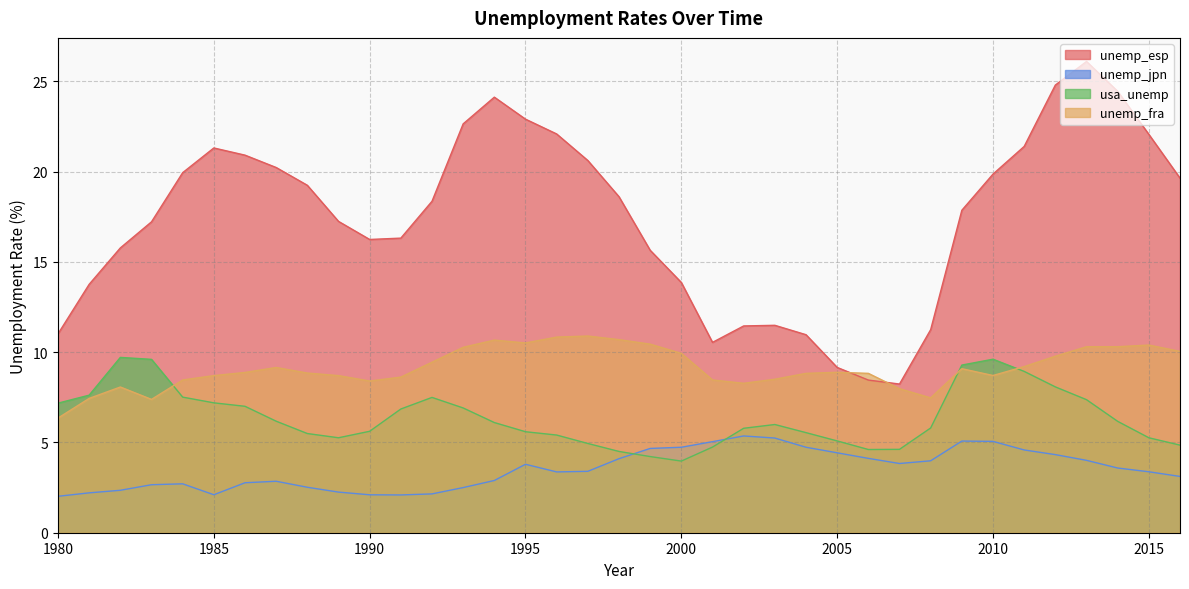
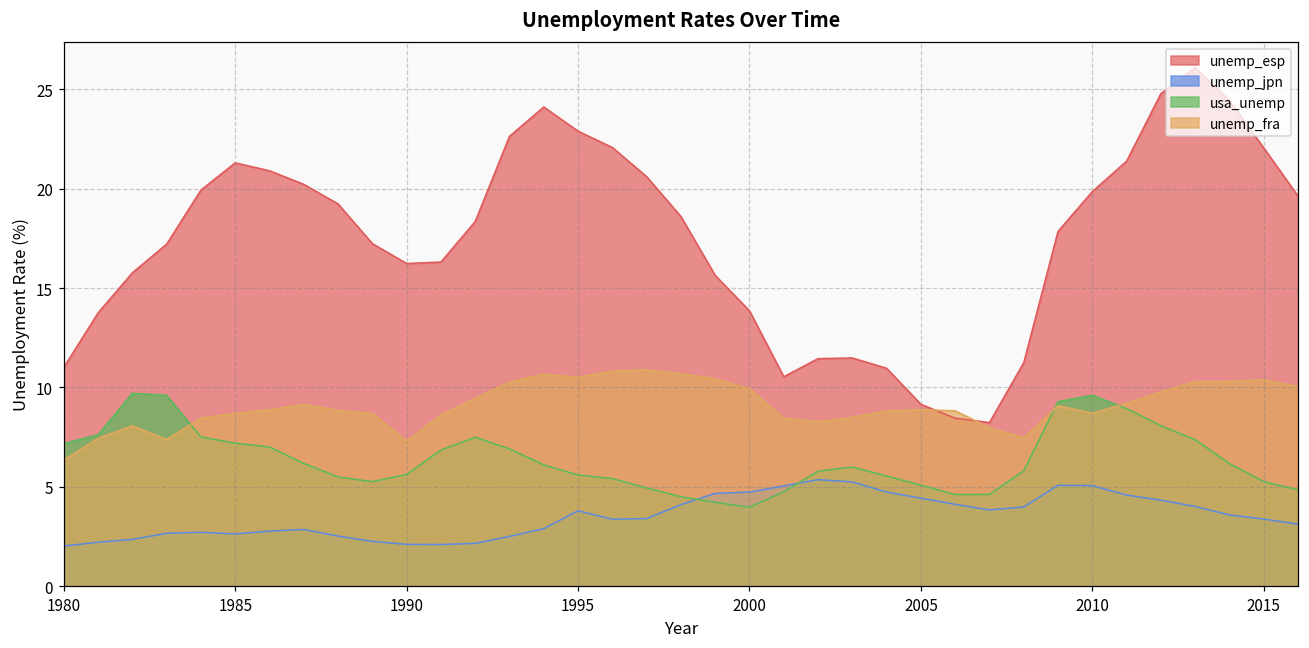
unemp_jpn, 1985: 2.1 -> 2.6
unemp_fra, 1990: 8.4 -> 7.3
